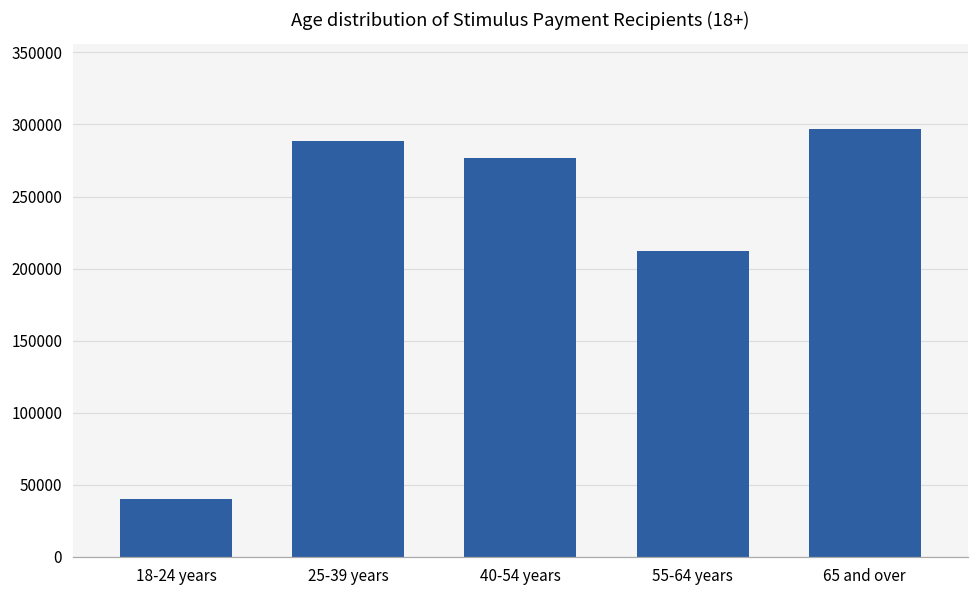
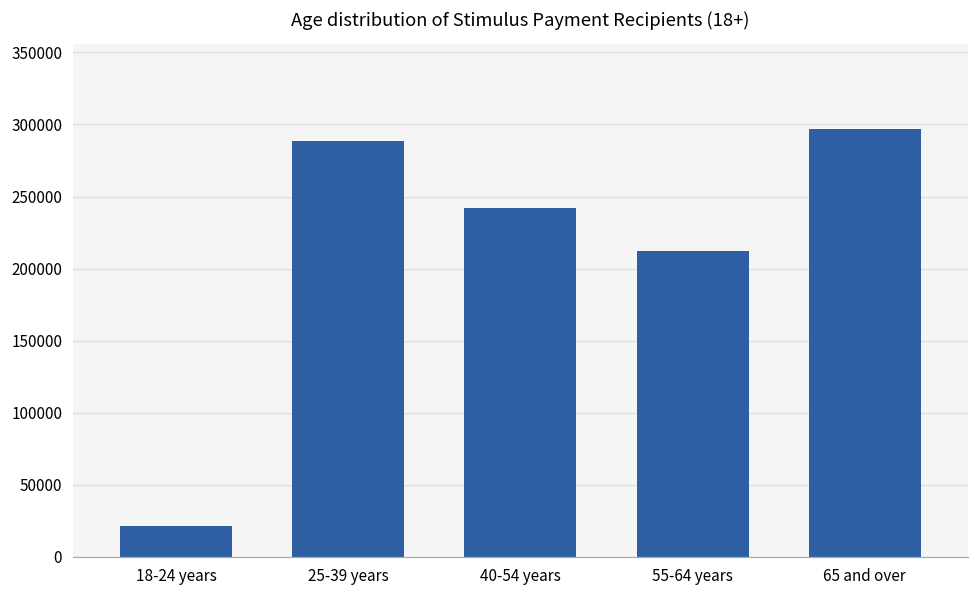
18-24 years: 40000 -> 22000
40-54 years: 277000 -> 242000
